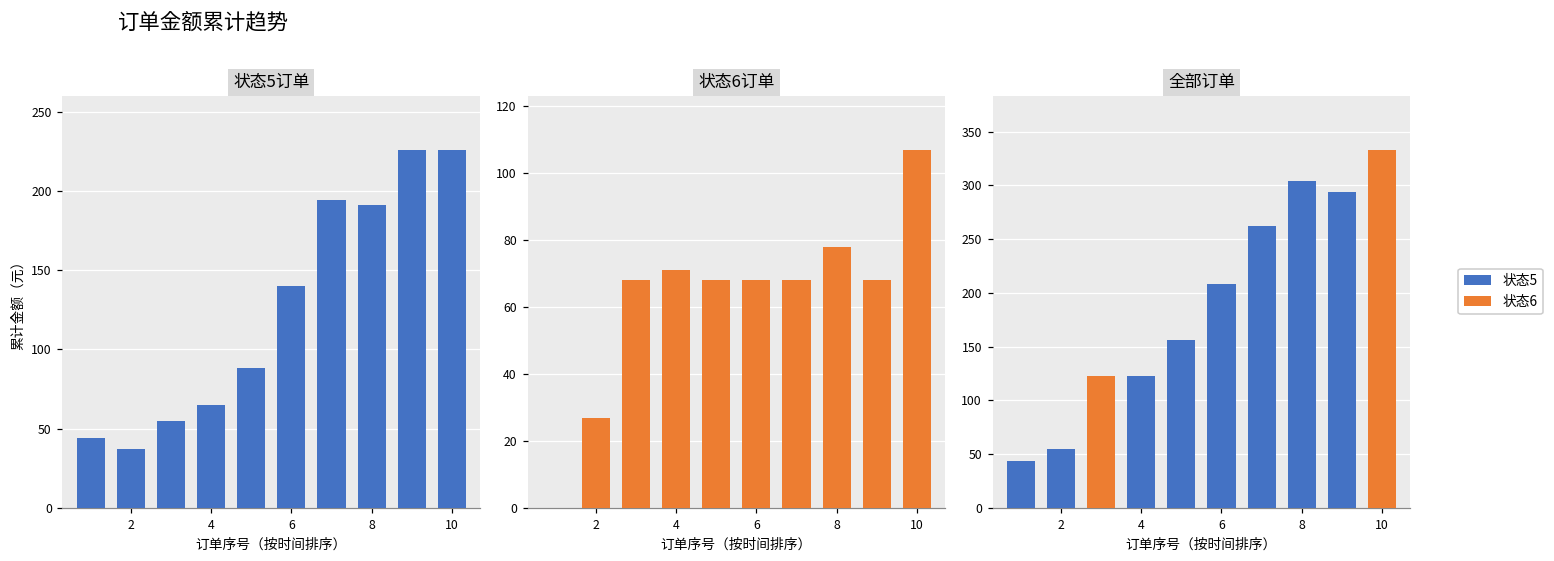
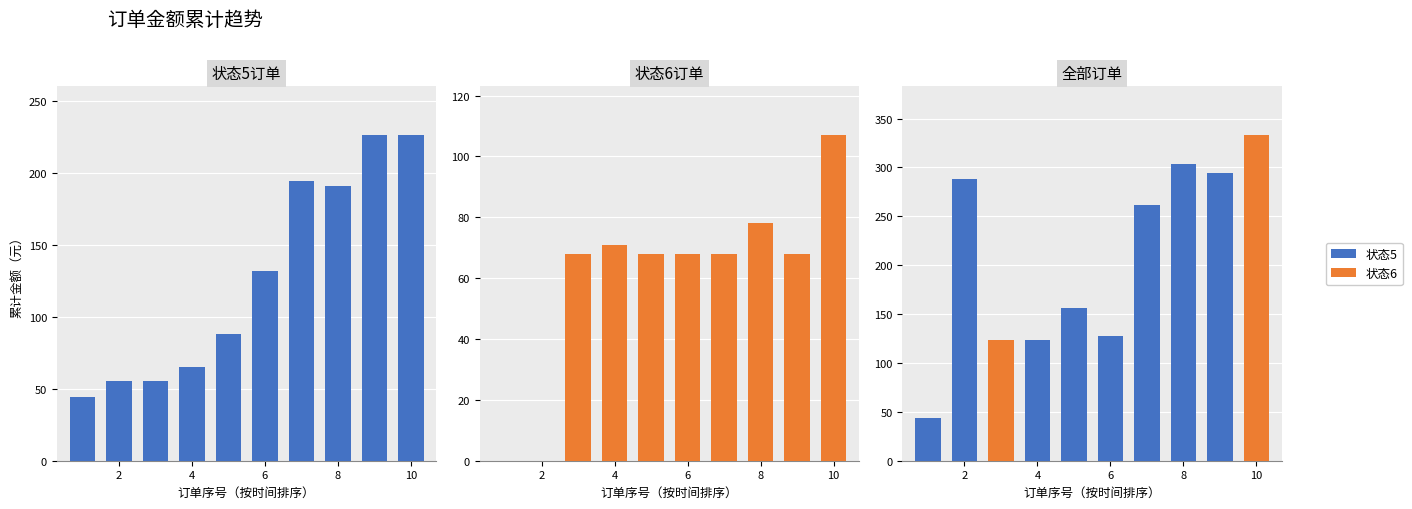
状态5订单, 2: 37 -> 55
状态5订单, 6: 140 -> 132
状态6订单, 2: 27 -> 0
全部订单, 2: 60 -> 290
全部订单, 6: 210 -> 130
